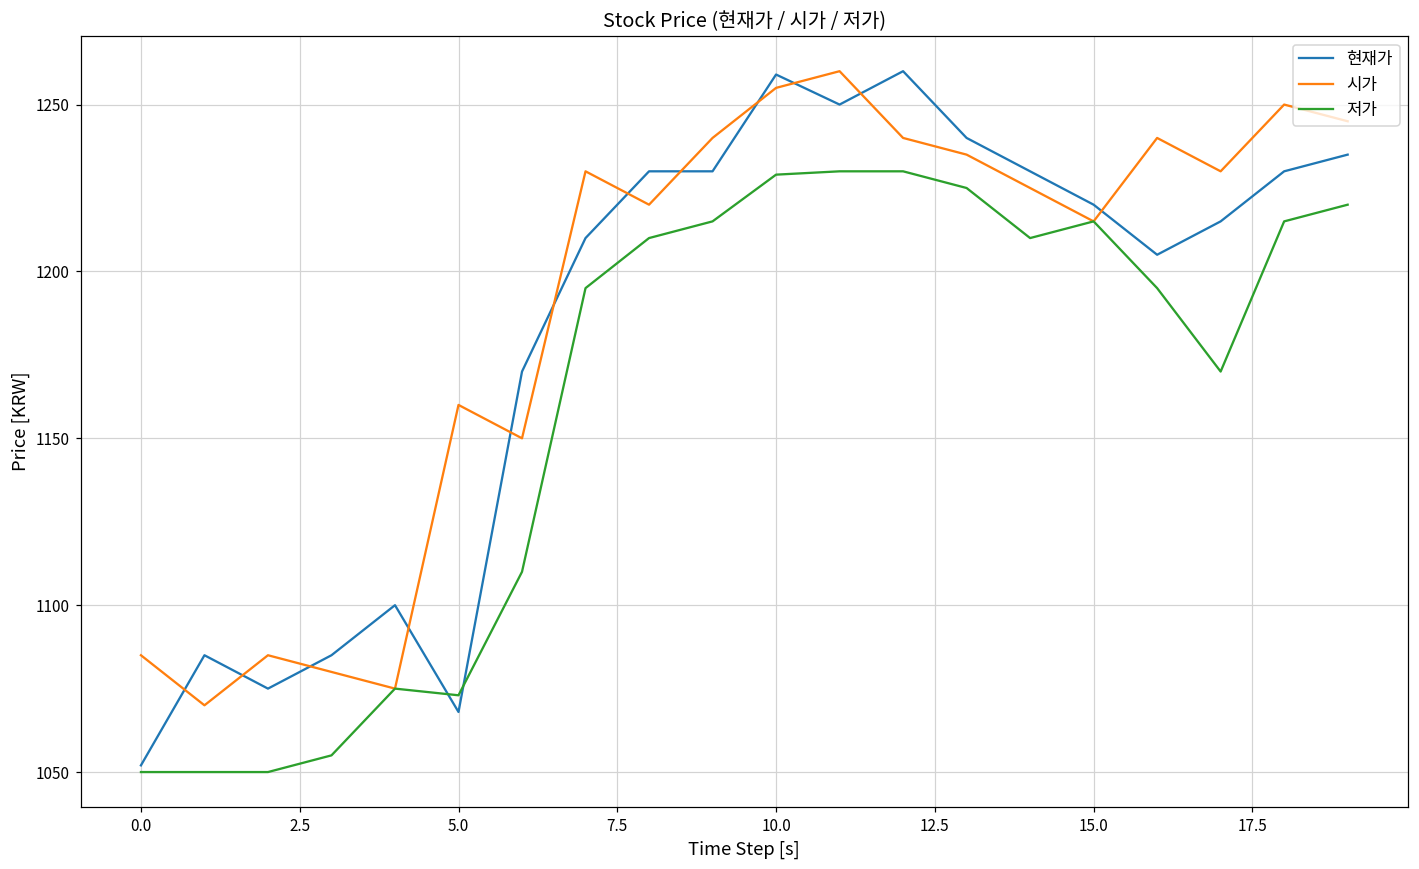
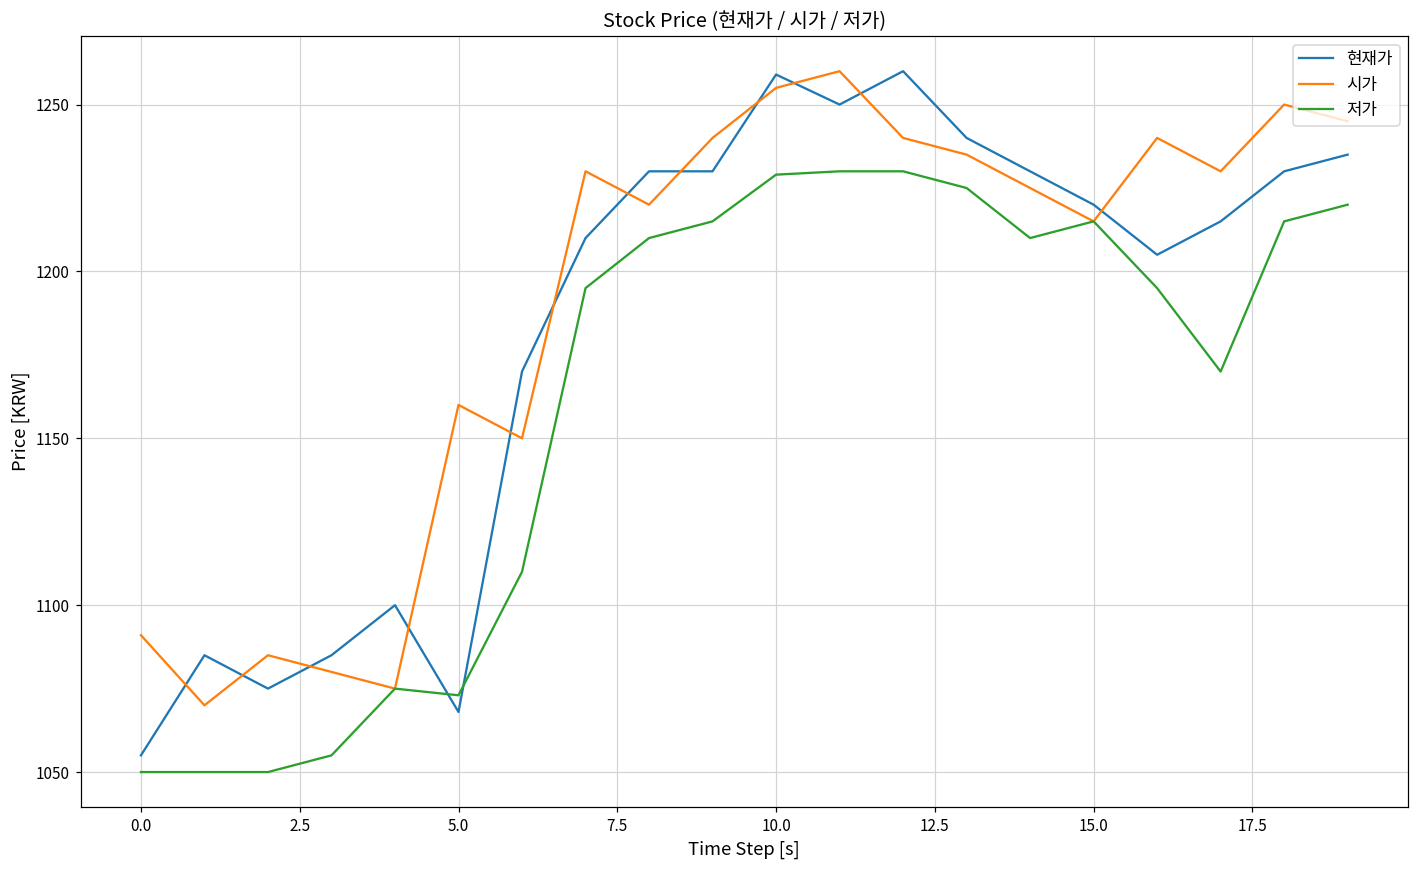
현재가, 0.0: 1052 -> 1055
시가, 0.0: 1085 -> 1091
